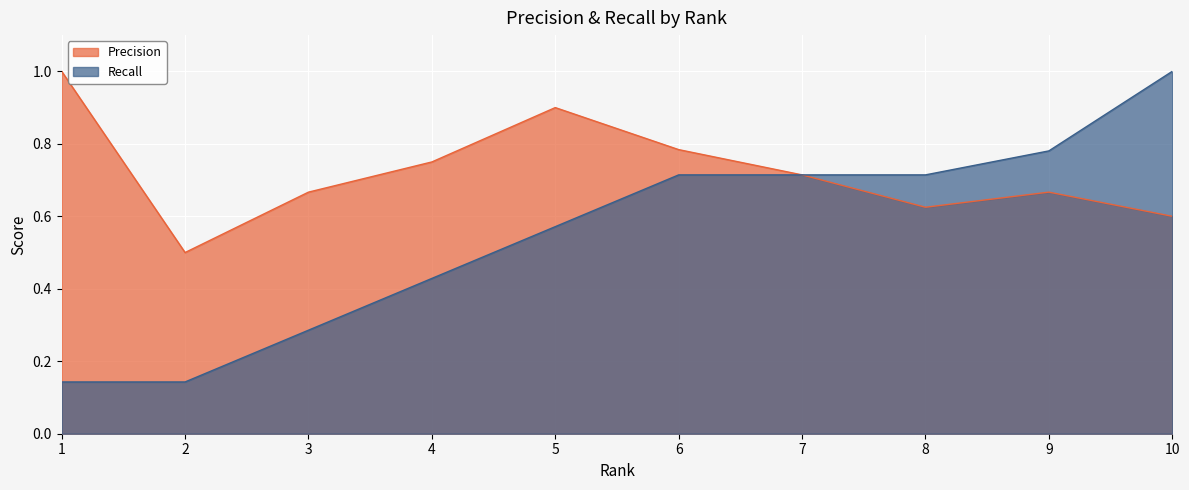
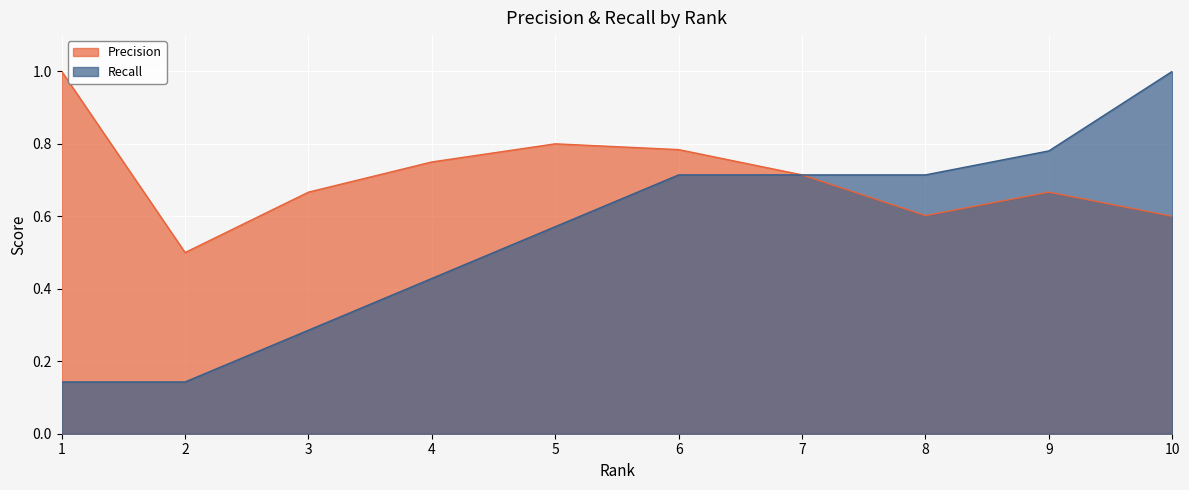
Precision, 5: 0.9 -> 0.8
Precision, 8: 0.63 -> 0.60
